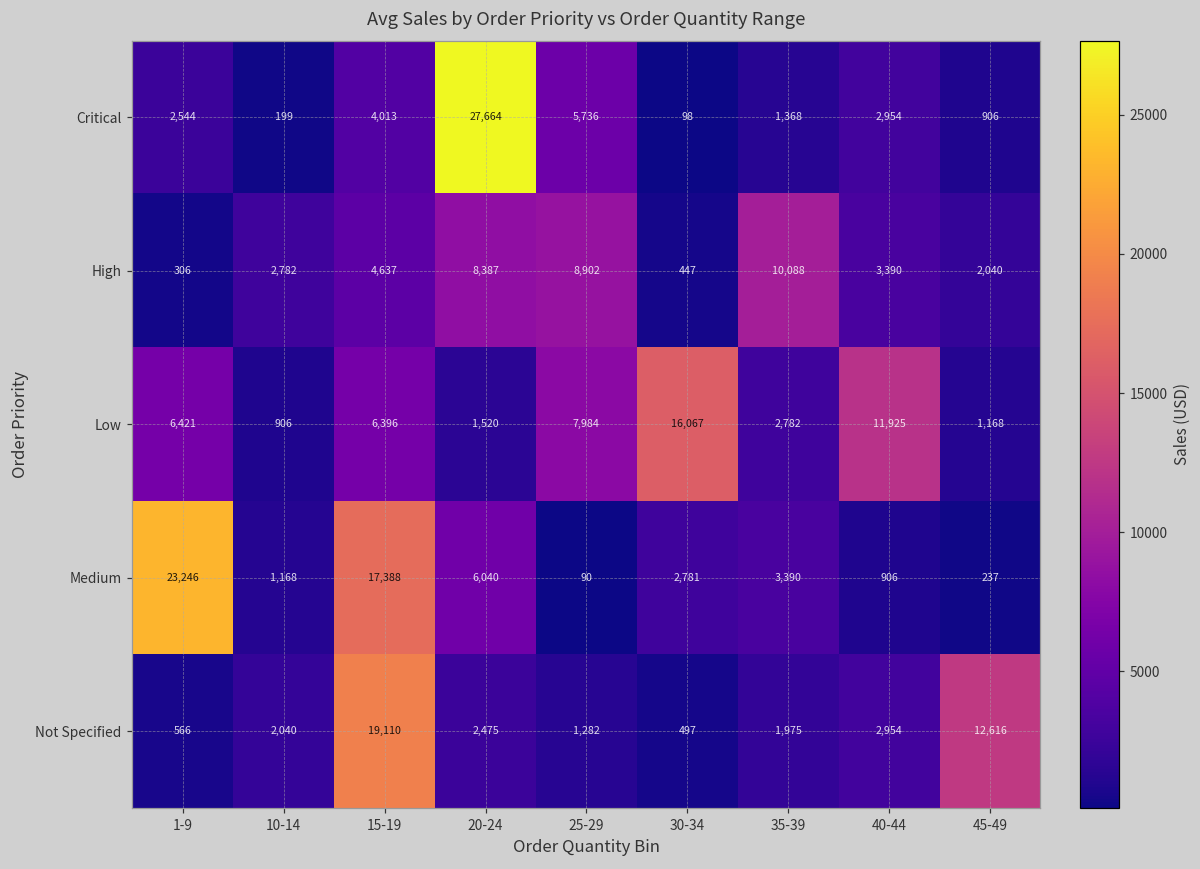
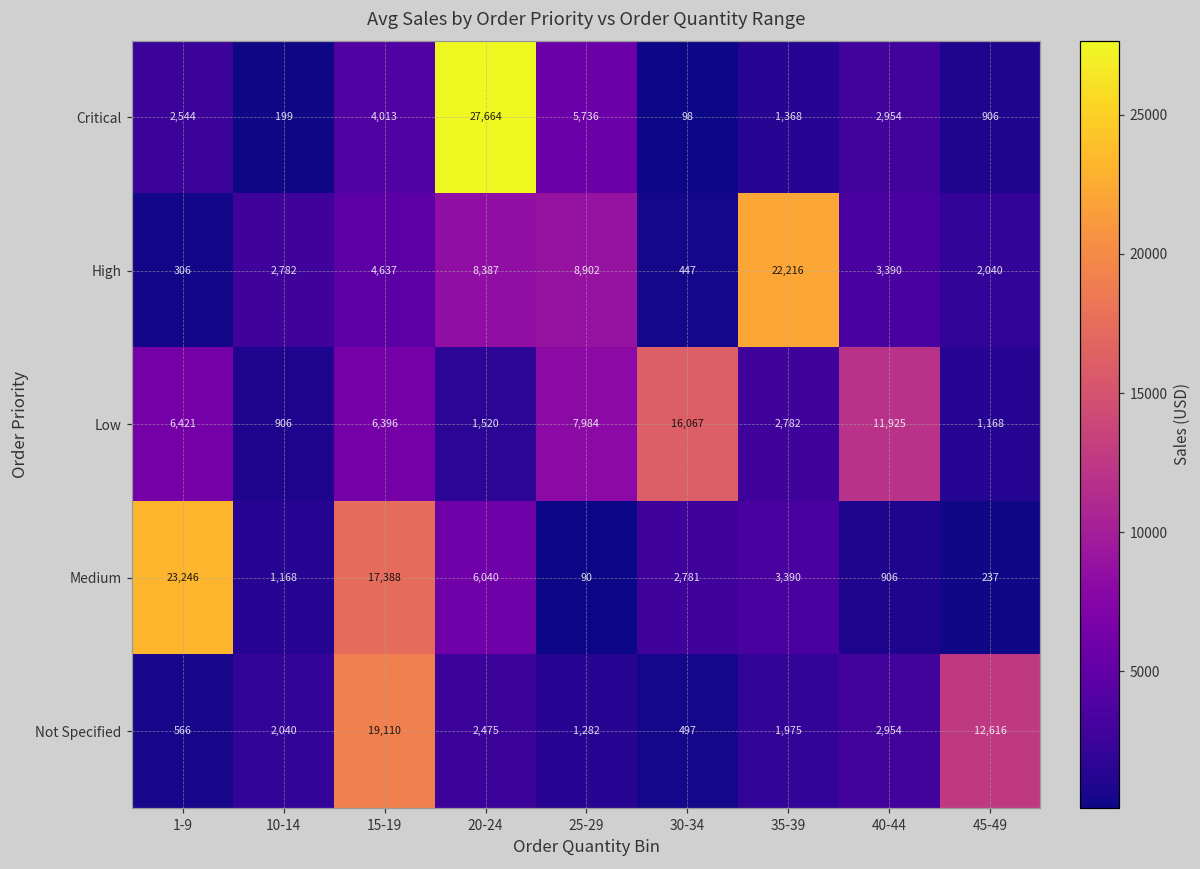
High, 35-39: 10,088 -> 22,216
